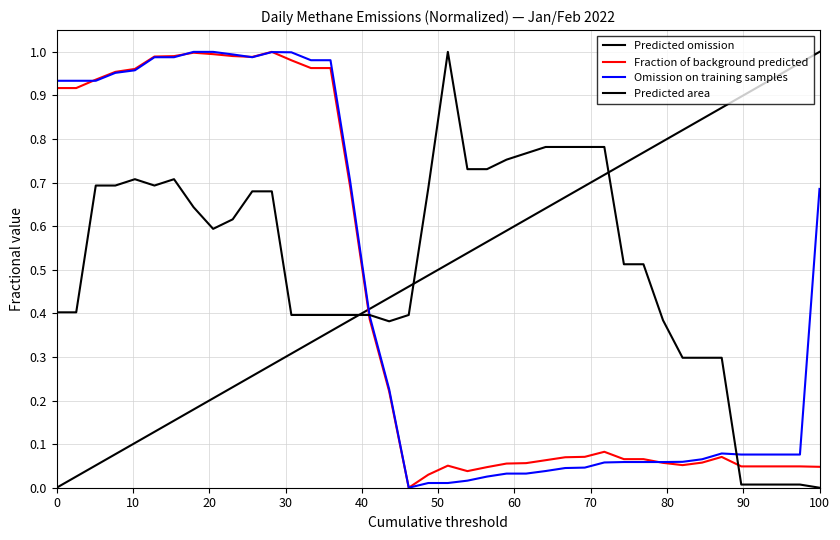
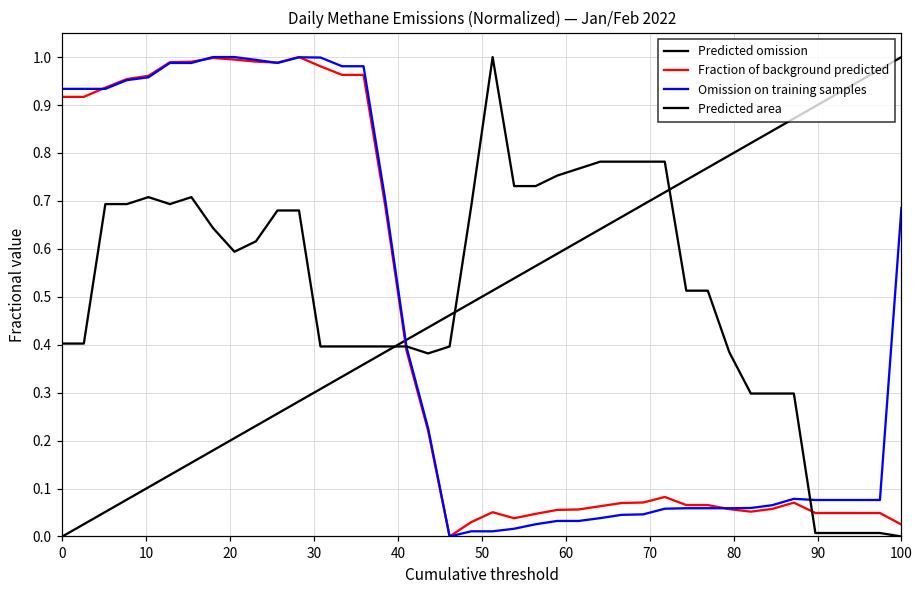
Fraction of background predicted, 100: 0.05 -> 0.02
